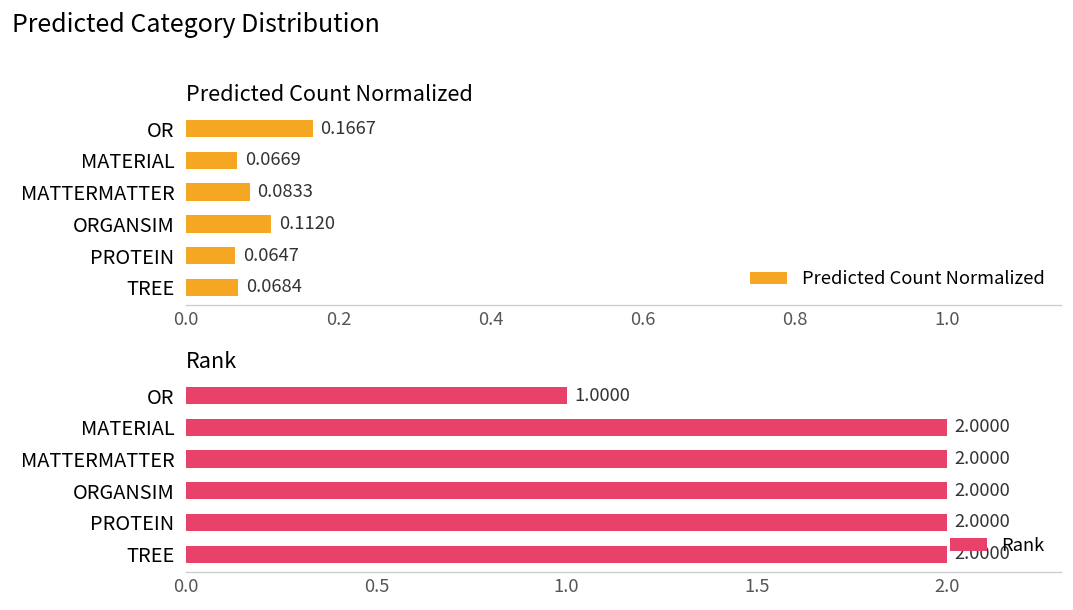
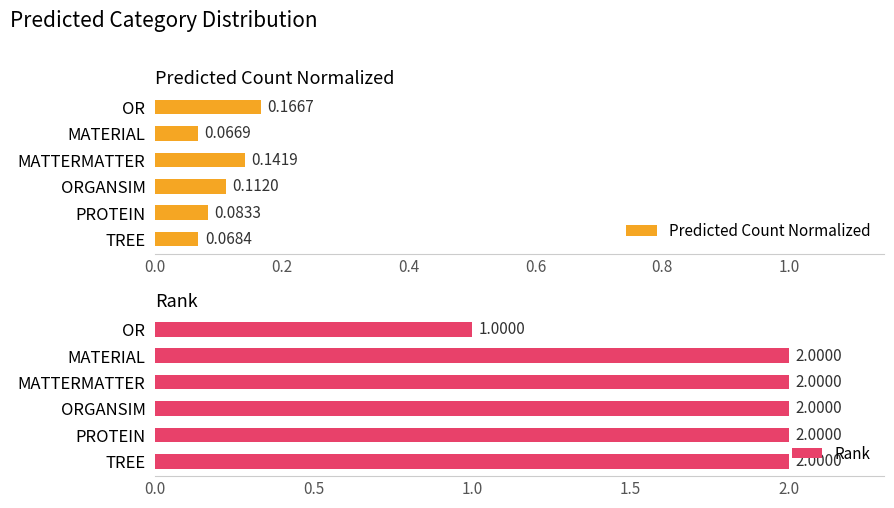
Predicted Count Normalized, MATTERMATTER: 0.0833 -> 0.1419
Predicted Count Normalized, PROTEIN: 0.0647 -> 0.0833
